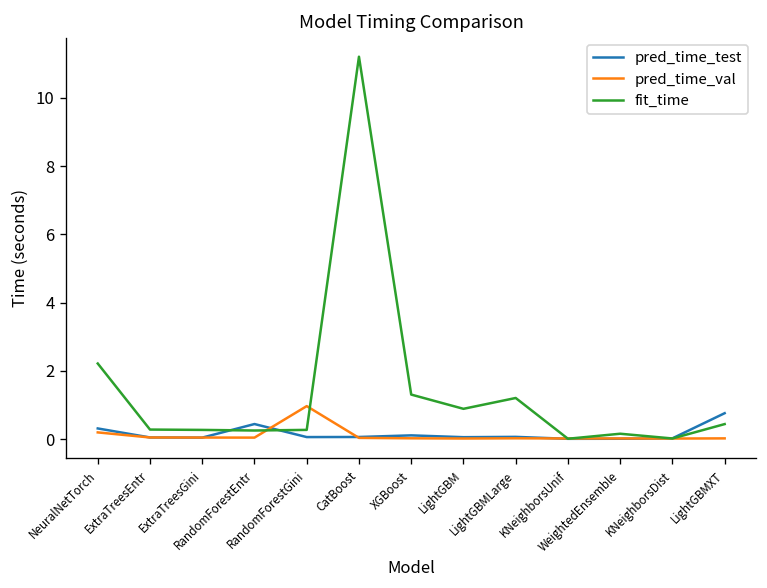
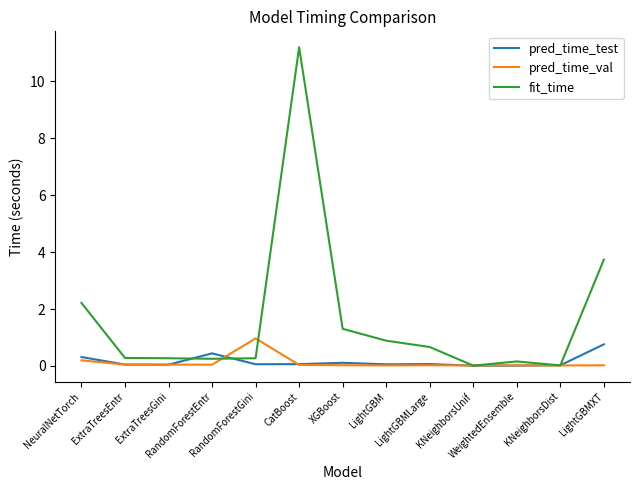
fit_time, LightGBMLarge: 1.2 -> 0.7
fit_time, LightGBMXT: 0.4 -> 3.7
